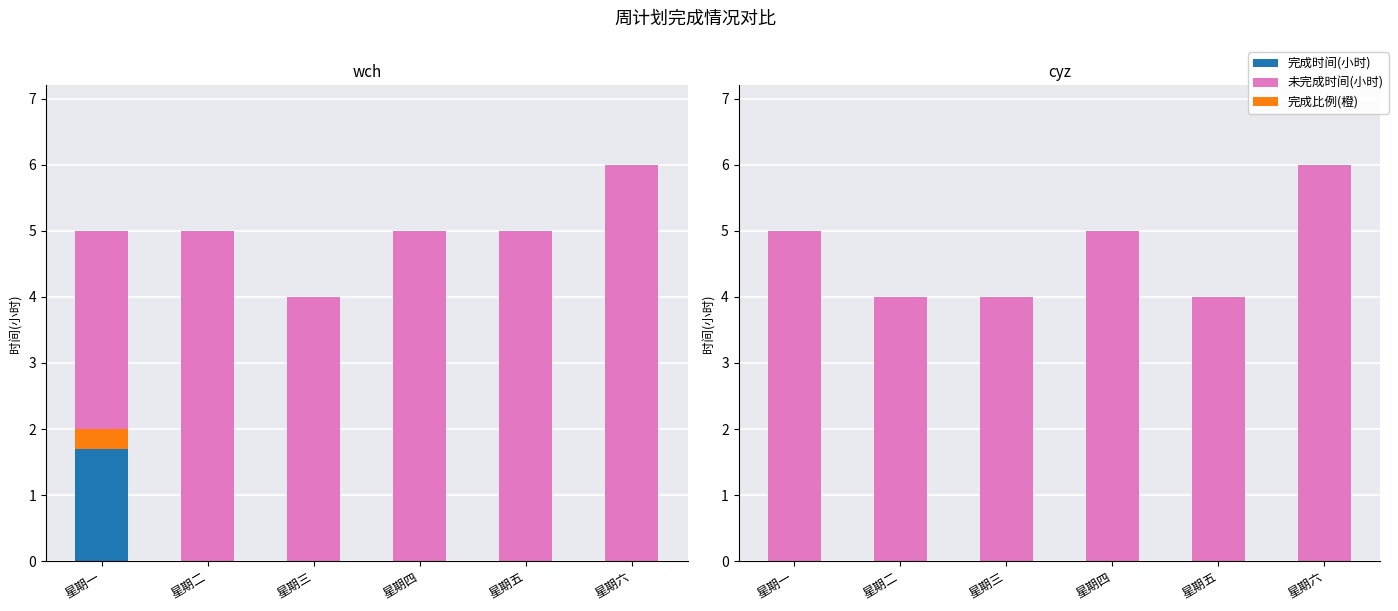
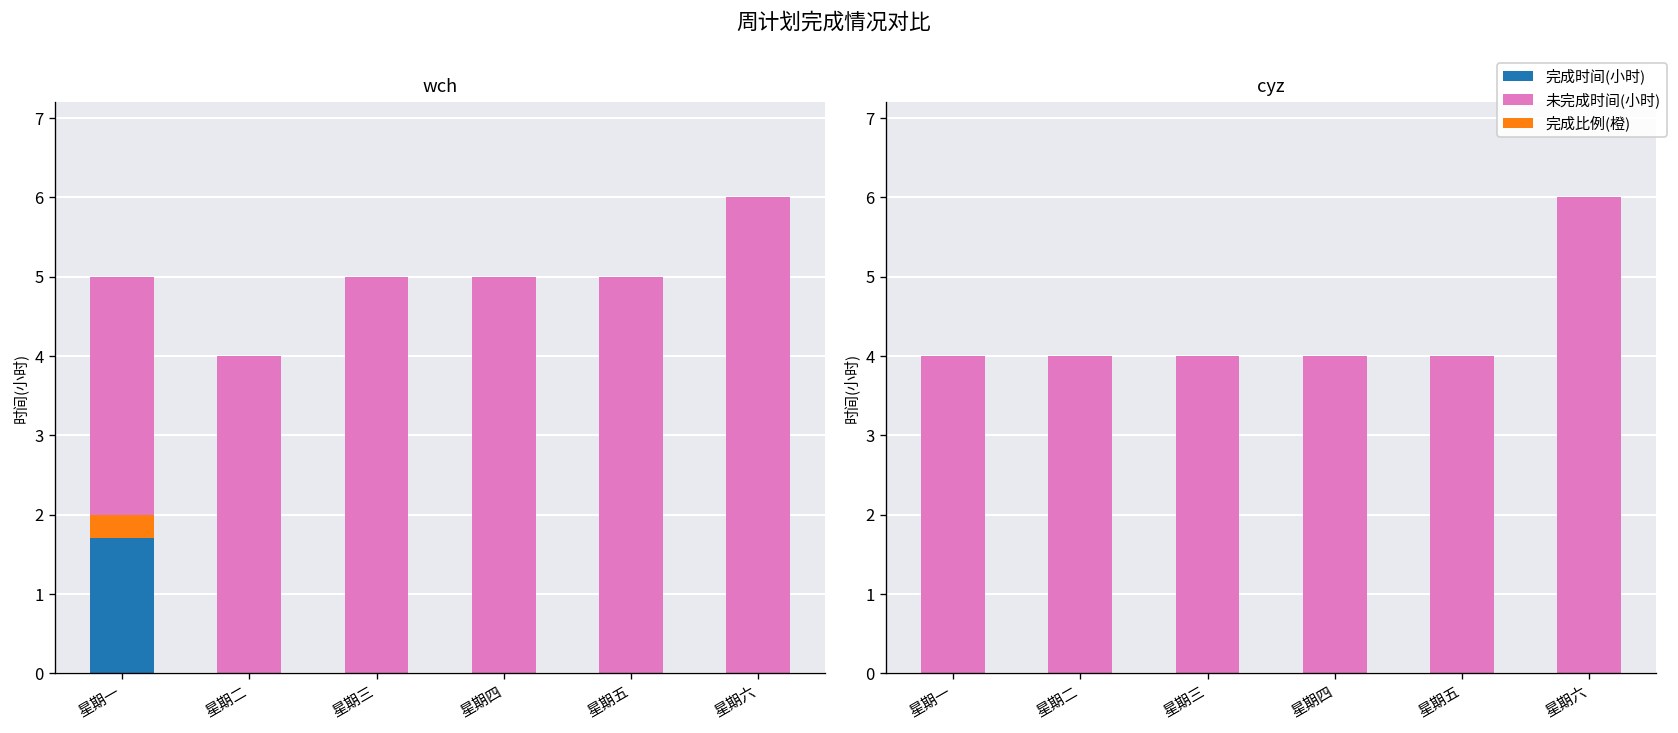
wch, 未完成时间(小时), 星期二: 5 -> 4
wch, 未完成时间(小时), 星期三: 4 -> 5
cyz, 未完成时间(小时), 星期一: 5 -> 4
cyz, 未完成时间(小时), 星期四: 5 -> 4
